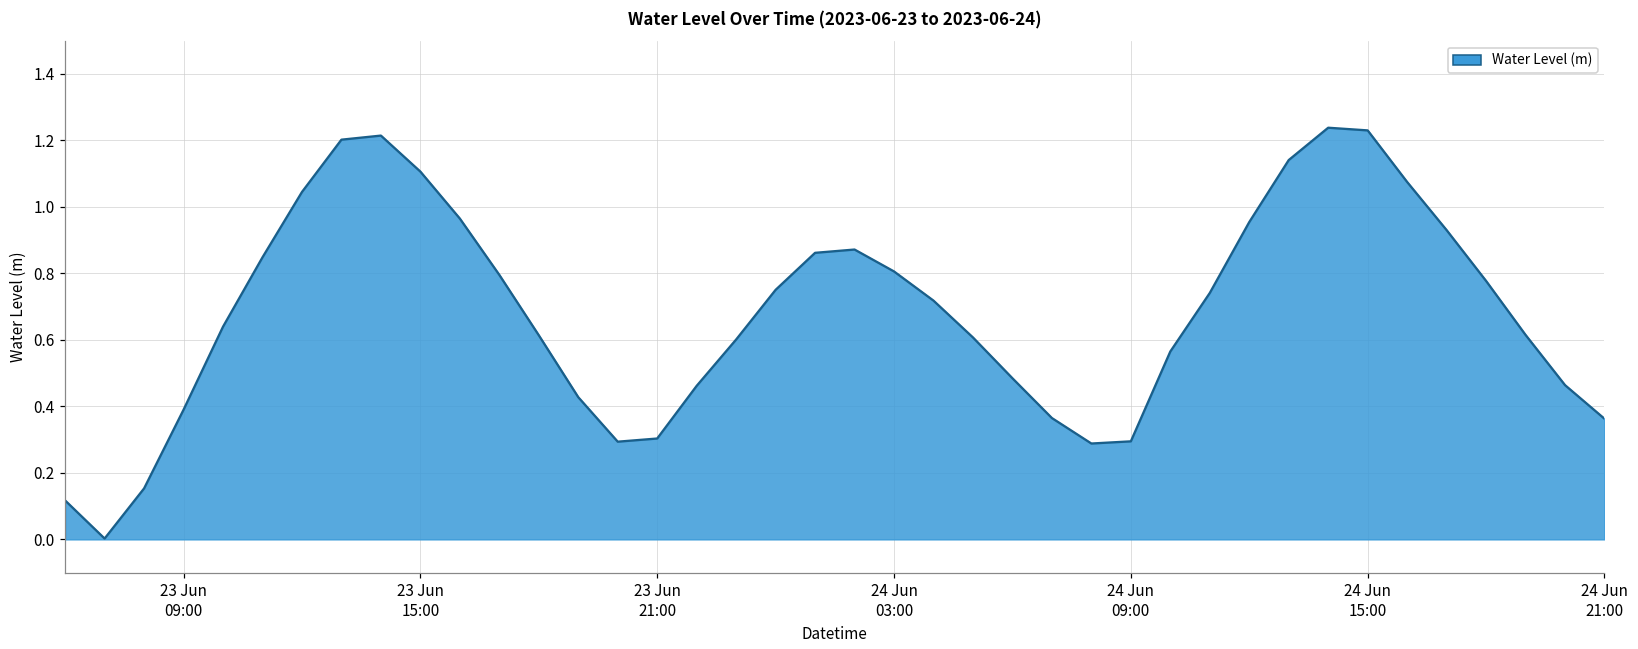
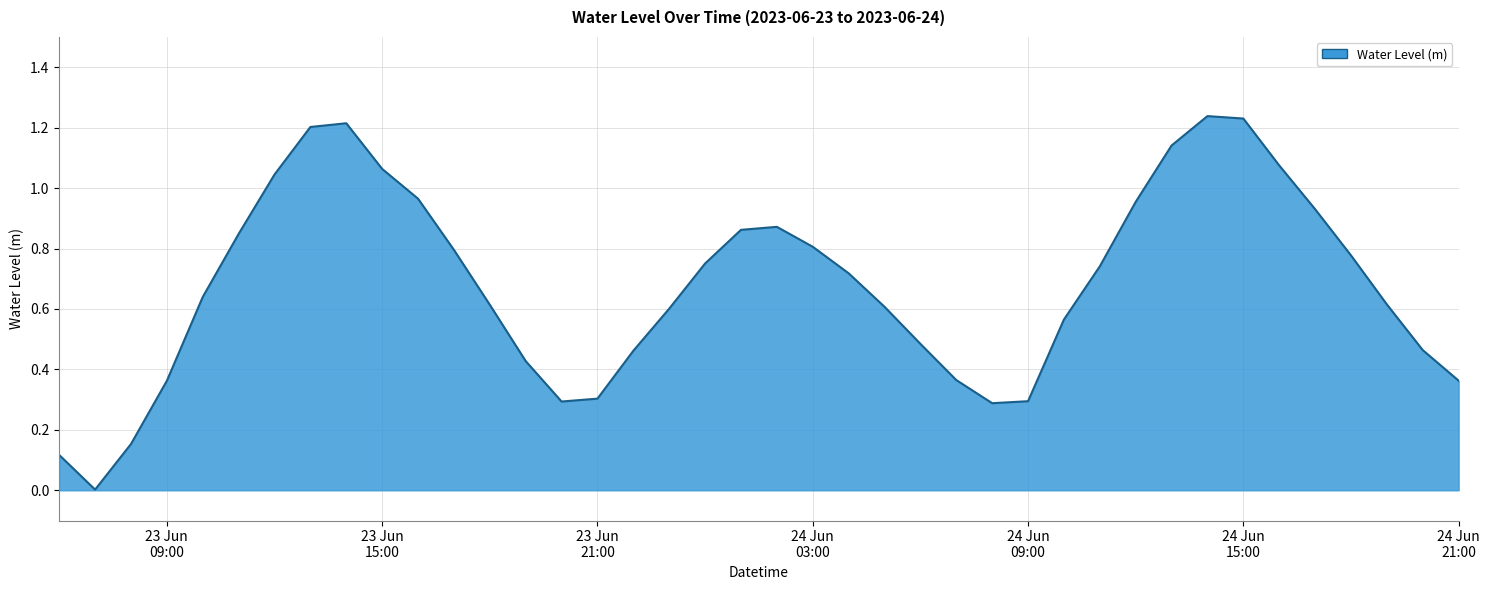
23 Jun 09:00: 0.39 -> 0.36
23 Jun 15:00: 1.11 -> 1.06
